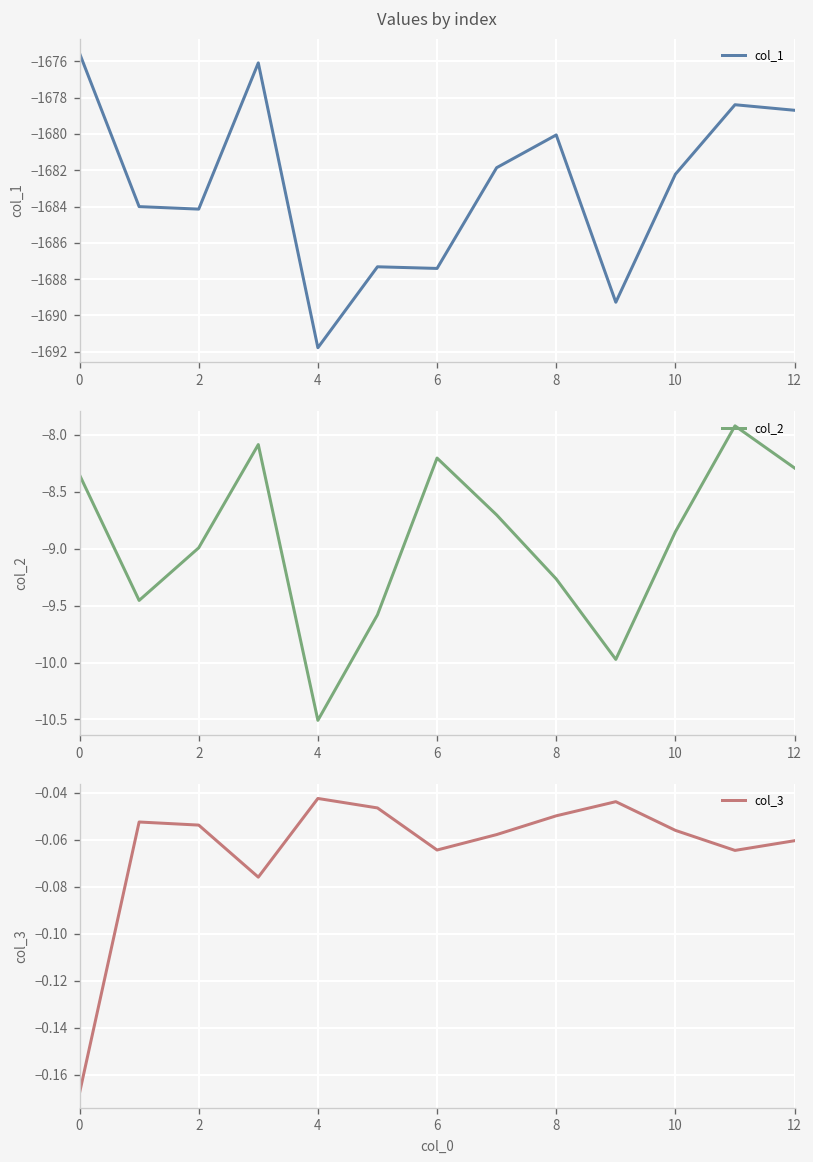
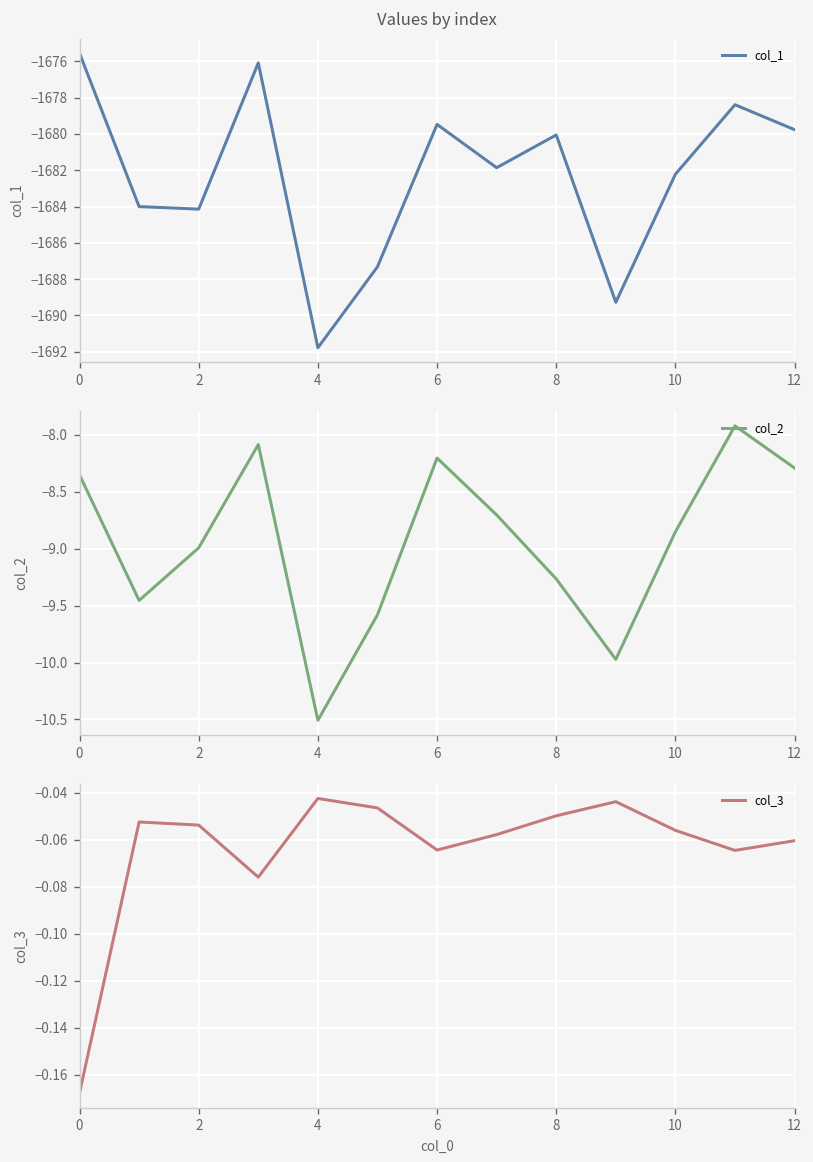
Values by index, 6: -1687.4 -> -1679.5
Values by index, 12: -1678.7 -> -1679.8
